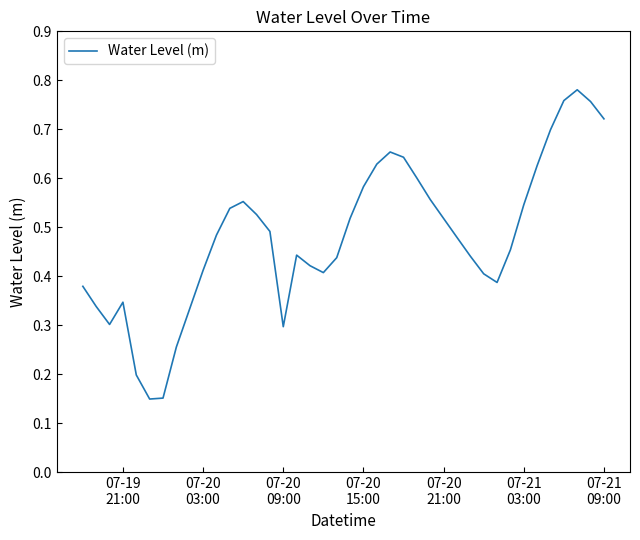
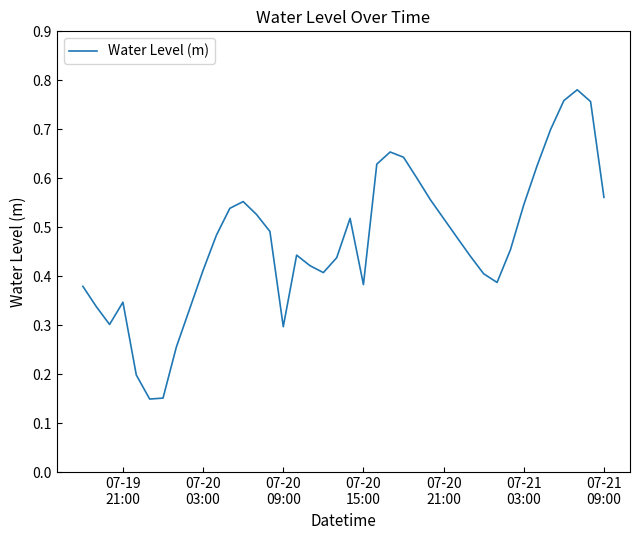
07-20 15:00: 0.58 -> 0.38
07-21 09:00: 0.72 -> 0.56
